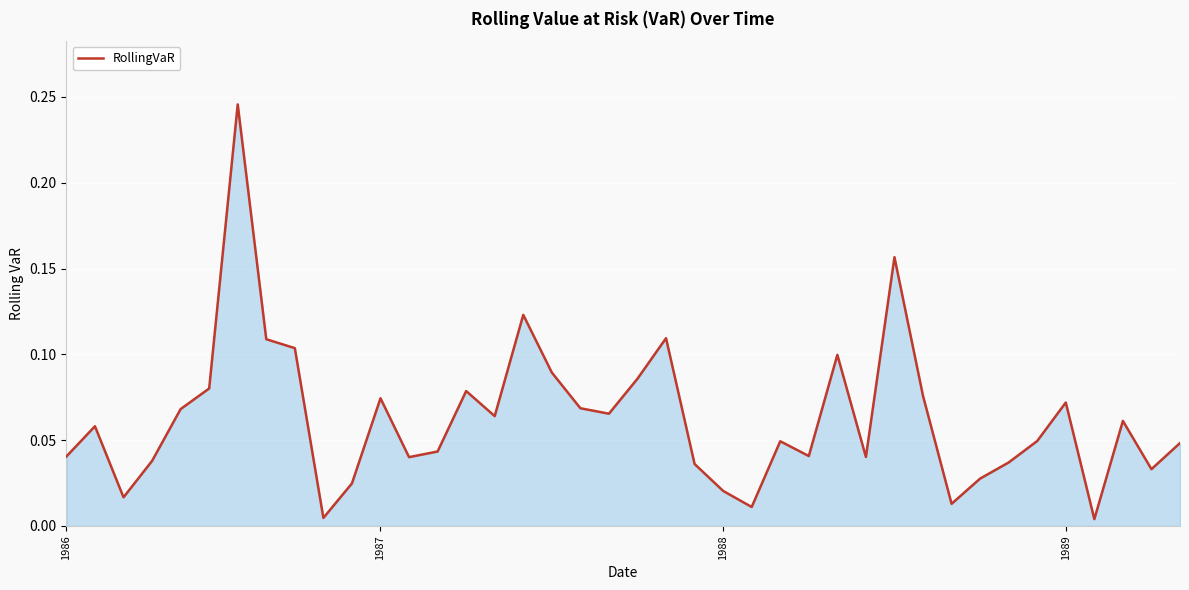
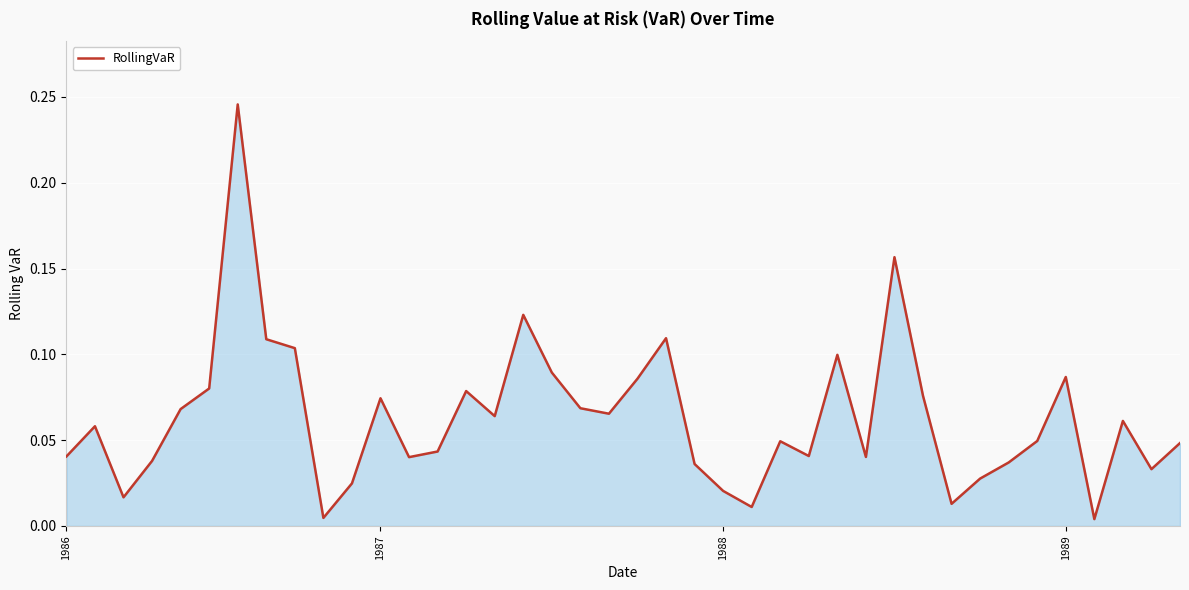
1989: 0.072 -> 0.087
